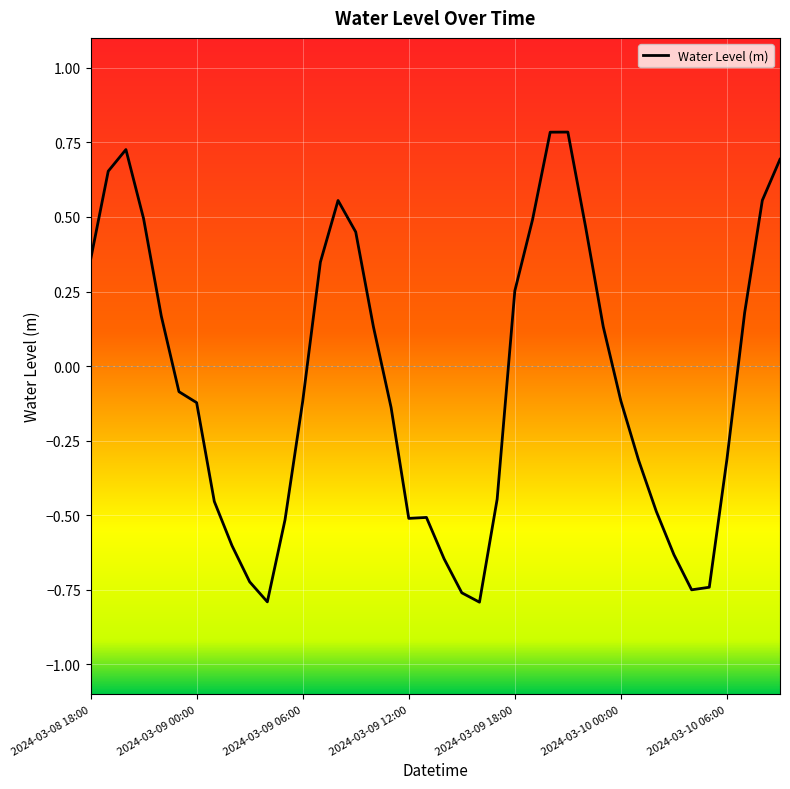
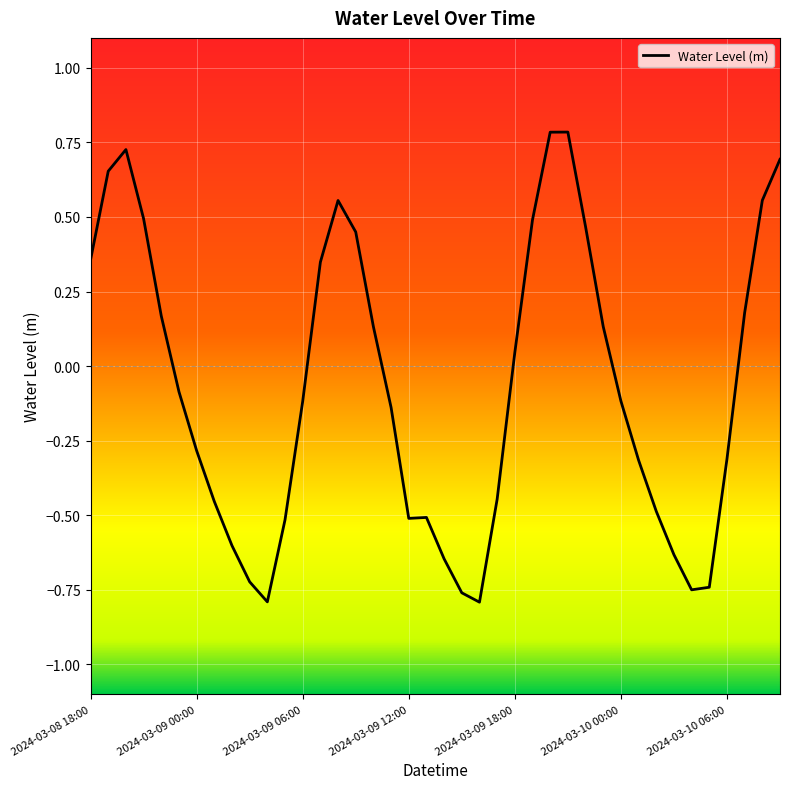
2024-03-09 00:00: -0.12 -> -0.28
2024-03-09 18:00: 0.25 -> 0.05
